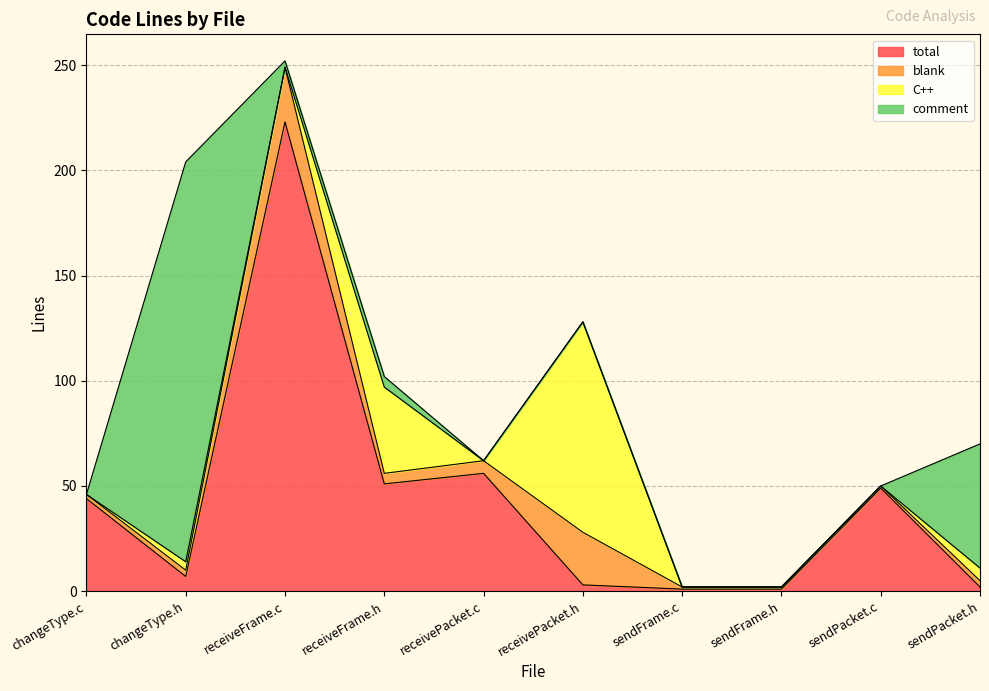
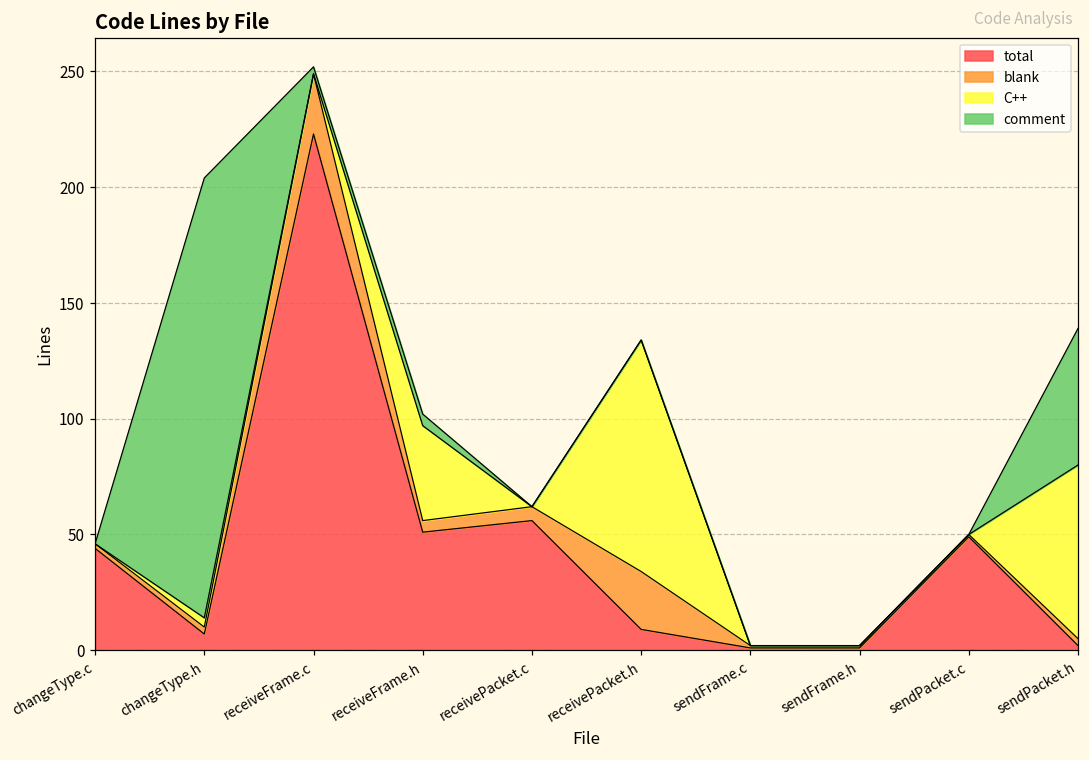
total, receivePacket.h: 3 -> 9
C++, sendPacket.h: 6 -> 75
